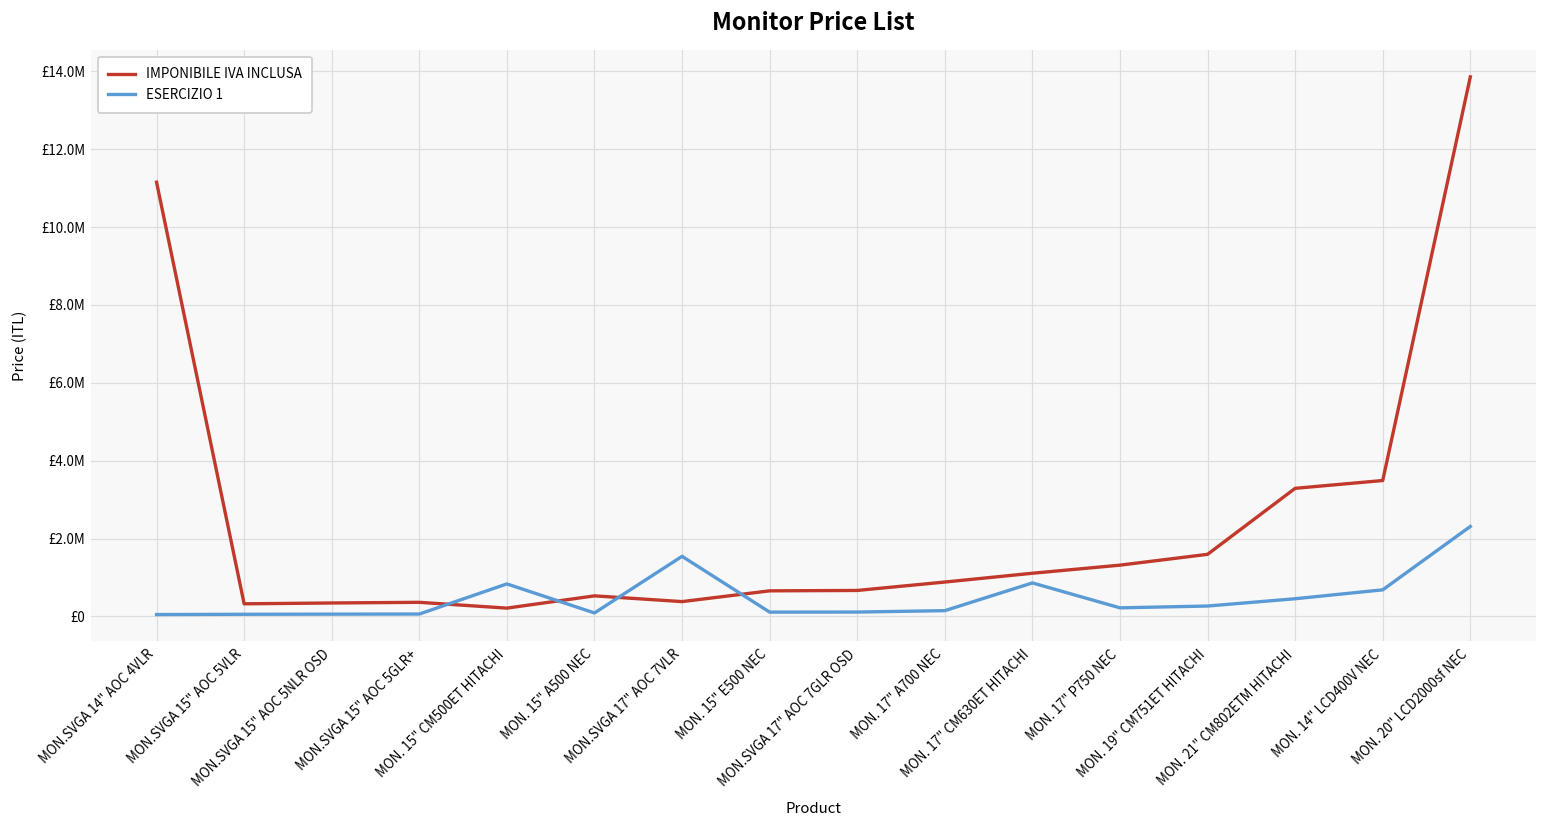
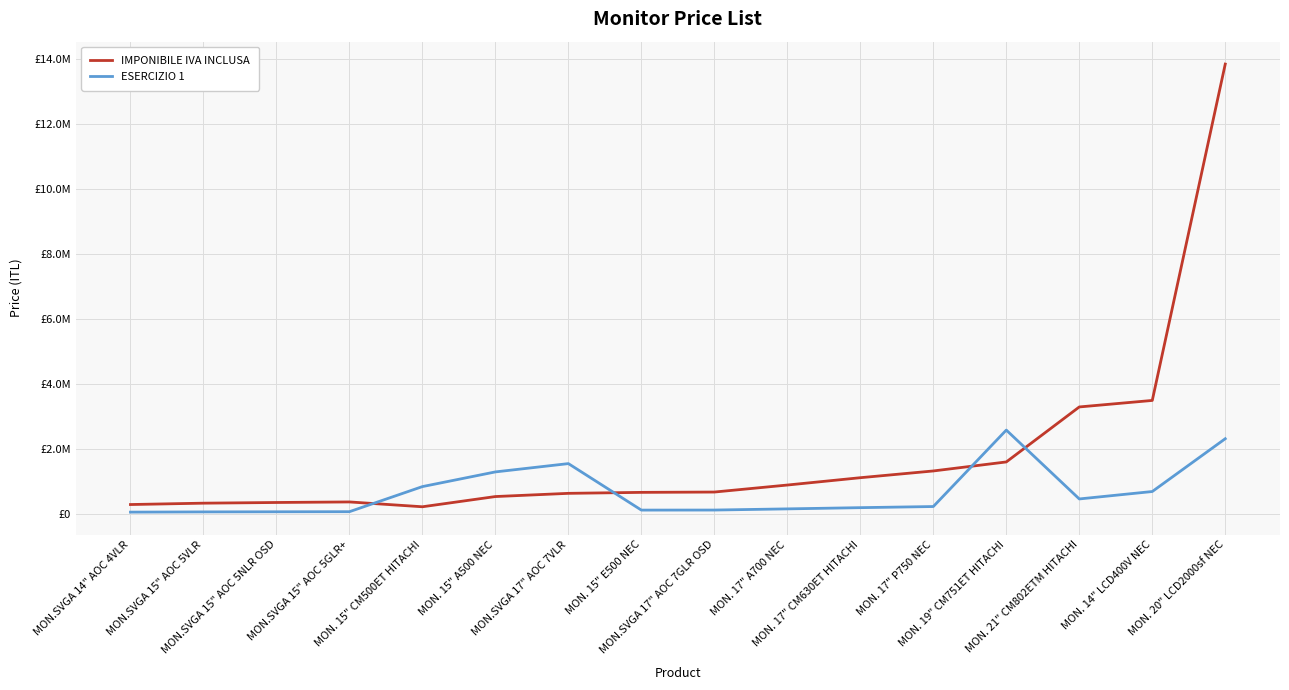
IMPONIBILE IVA INCLUSA, MON.SVGA 14" AOC 4VLR: £11200000 -> £300000
ESERCIZIO 1, MON. 15" A500 NEC: £100000 -> £1300000
IMPONIBILE IVA INCLUSA, MON.SVGA 17" AOC 7VLR: £400000 -> £600000
ESERCIZIO 1, MON. 17" CM630ET HITACHI: £900000 -> £200000
ESERCIZIO 1, MON. 19" CM751ET HITACHI: £300000 -> £2600000
